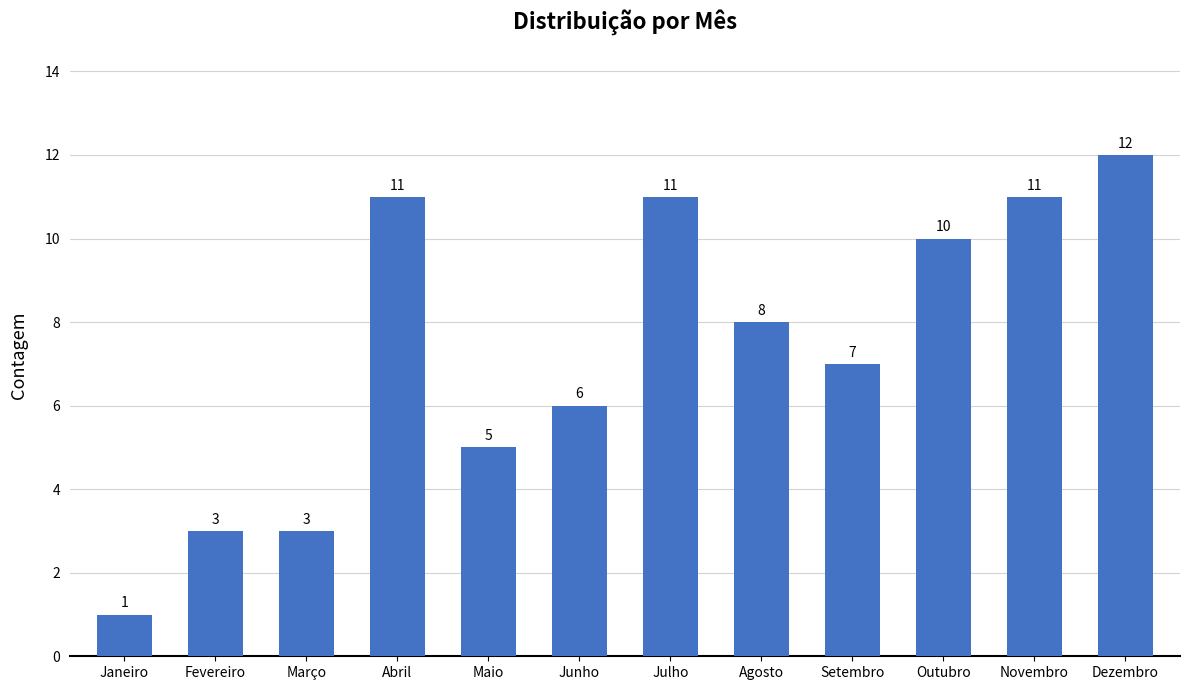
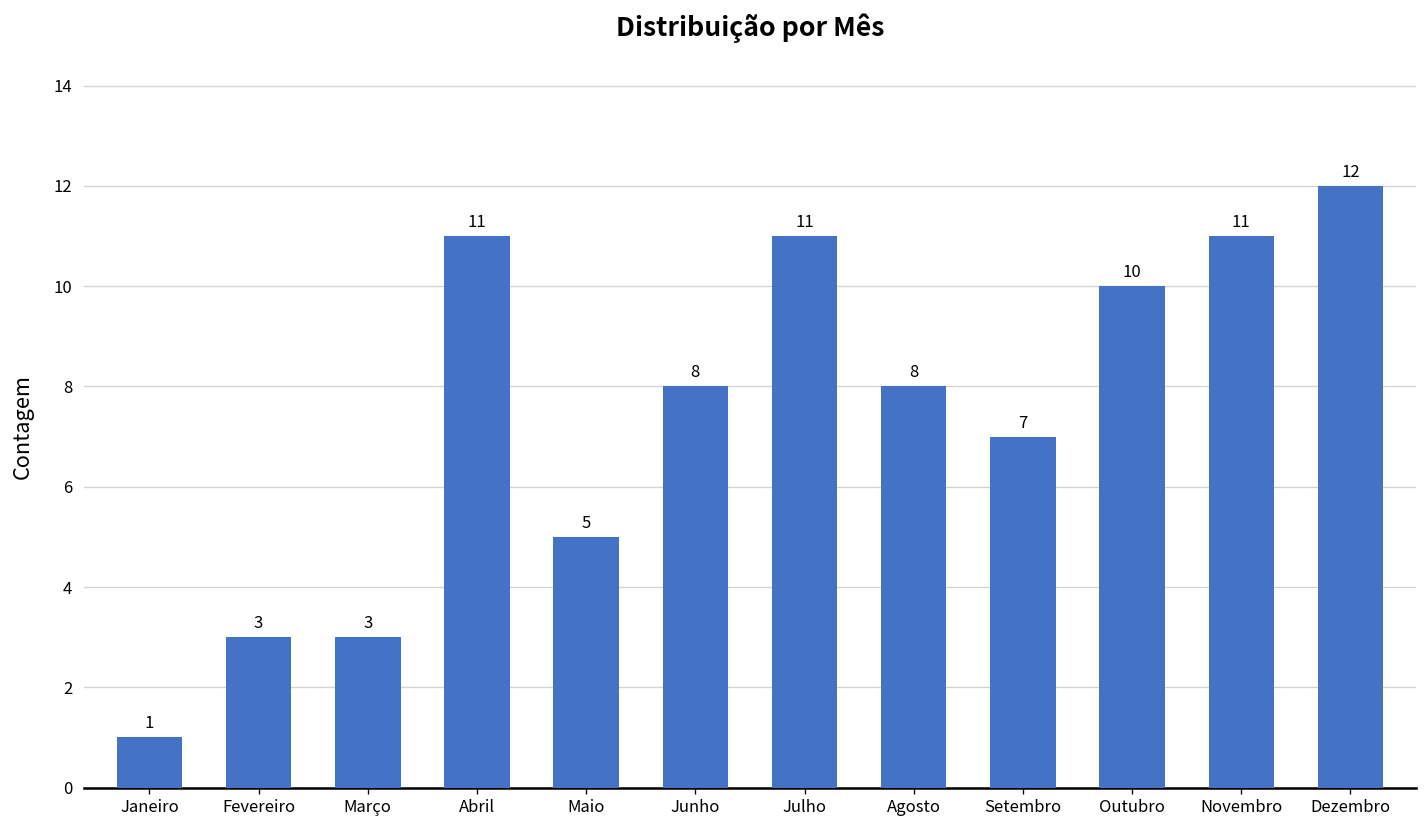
Junho: 6 -> 8
